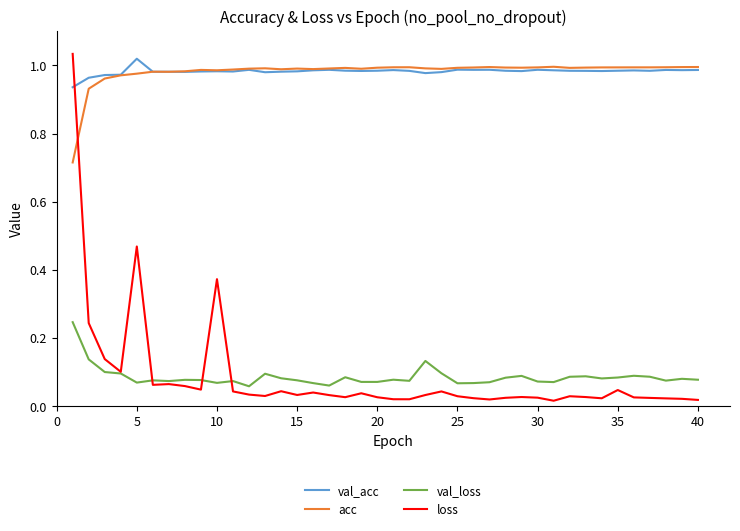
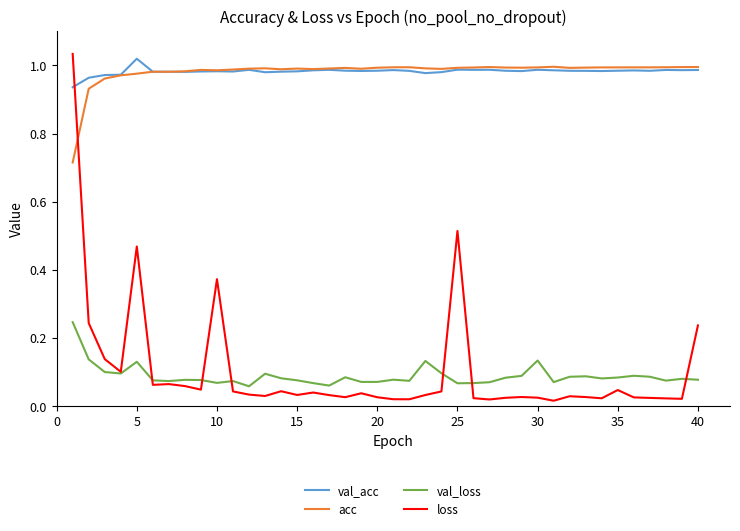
val_loss, 5: 0.07 -> 0.13
loss, 25: 0.03 -> 0.51
val_loss, 30: 0.07 -> 0.13
loss, 40: 0.02 -> 0.24
